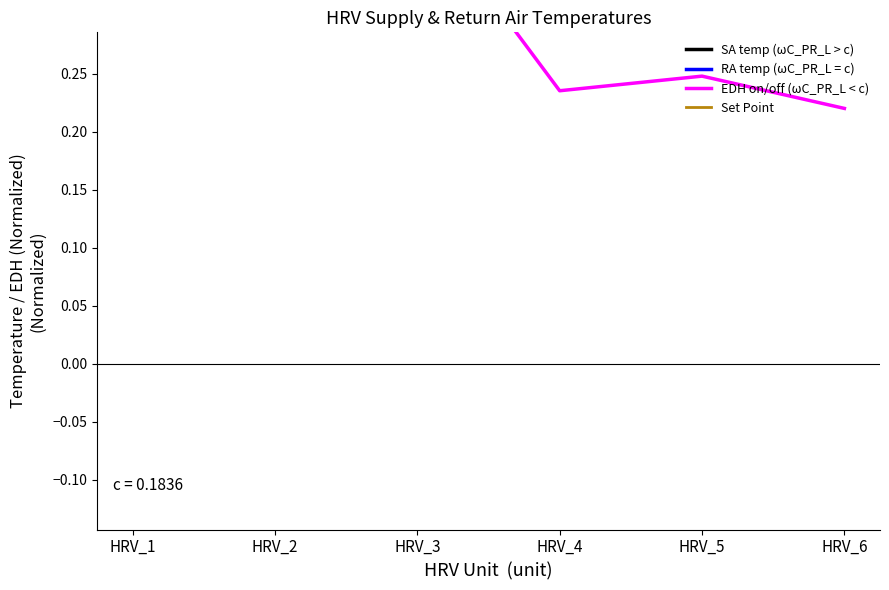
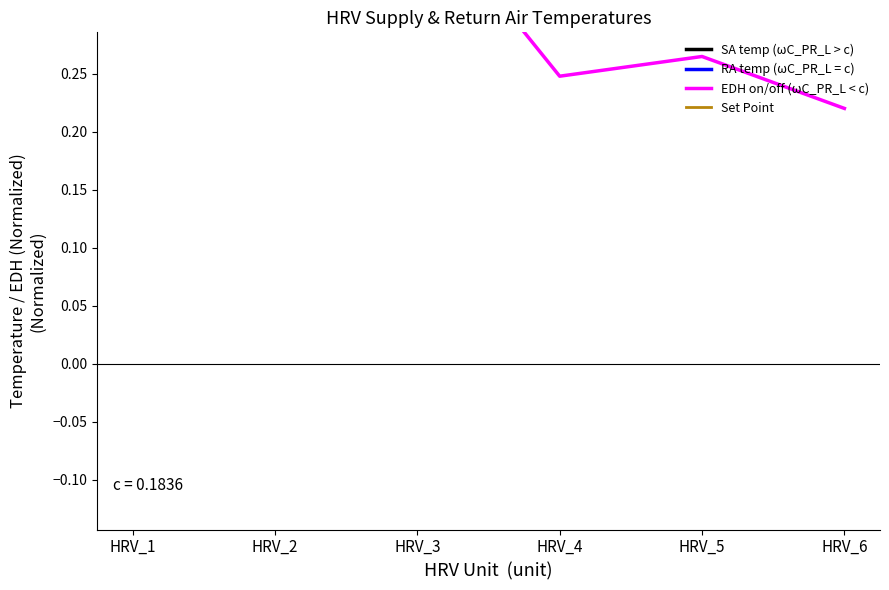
EDH on/off (ωC_PR_L < c), HRV_4: 0.235 -> 0.248
EDH on/off (ωC_PR_L < c), HRV_5: 0.248 -> 0.265
